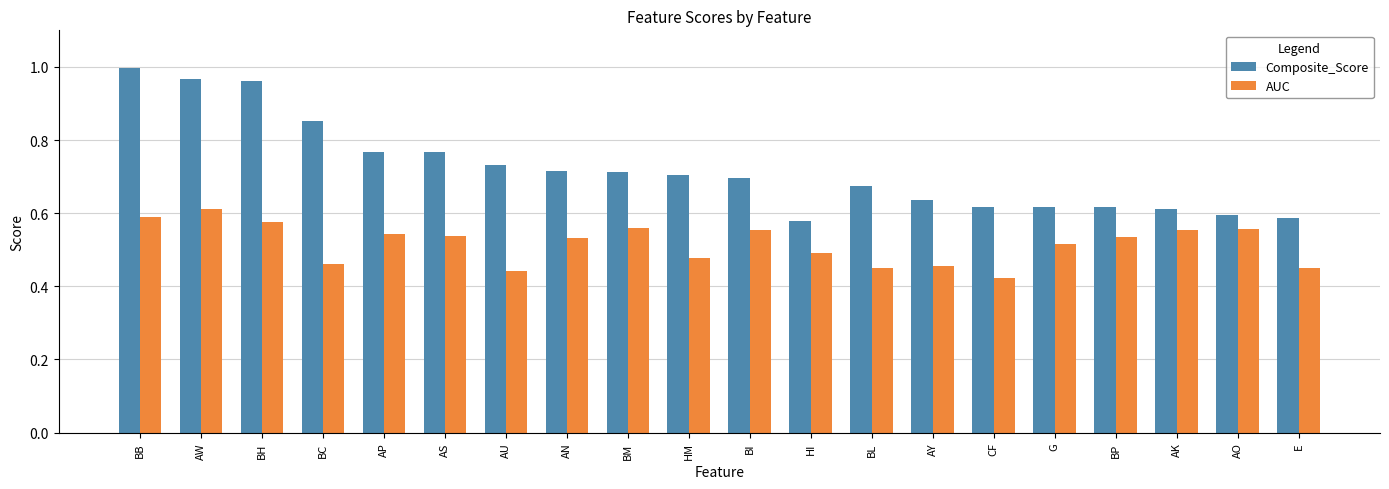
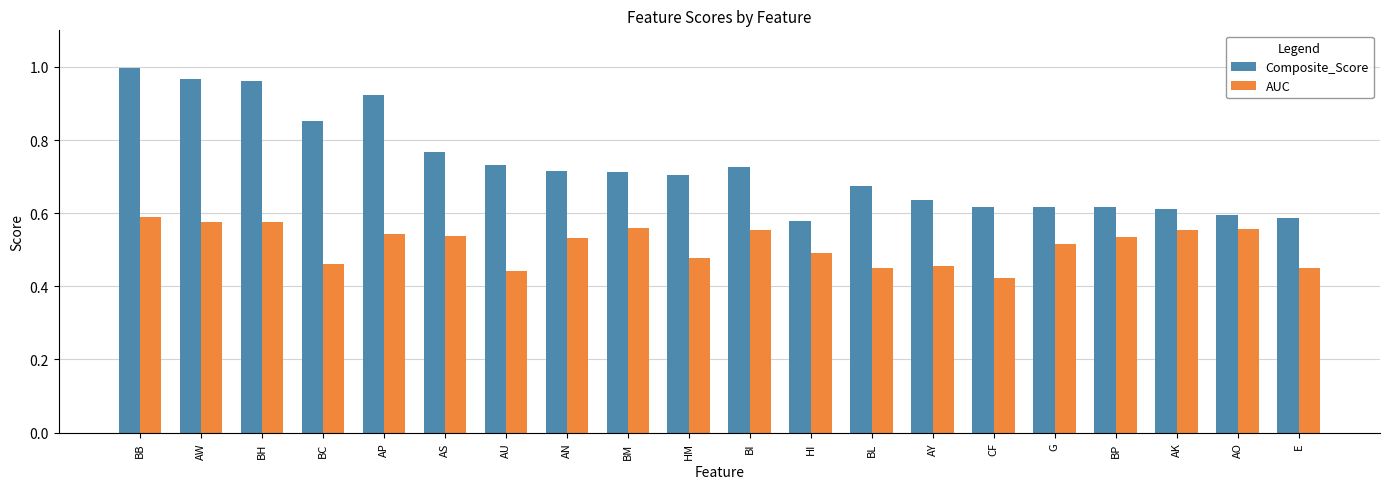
AUC, AW: 0.61 -> 0.58
Composite_Score, AP: 0.77 -> 0.92
Composite_Score, BI: 0.70 -> 0.73
